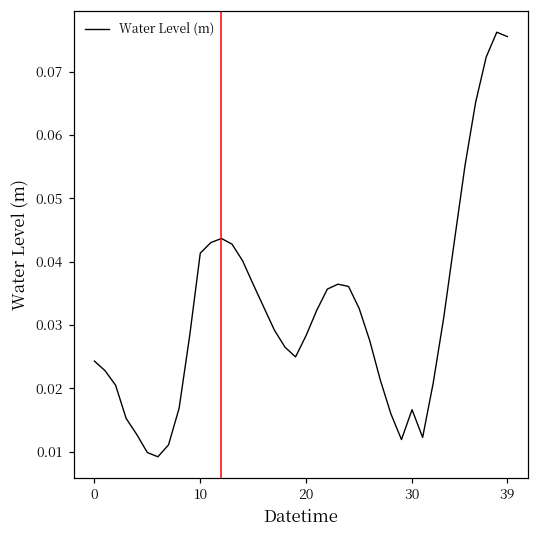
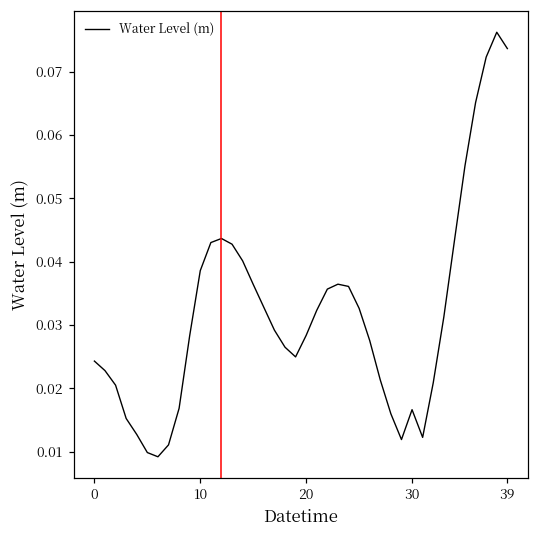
10: 0.041 -> 0.039
39: 0.076 -> 0.074
